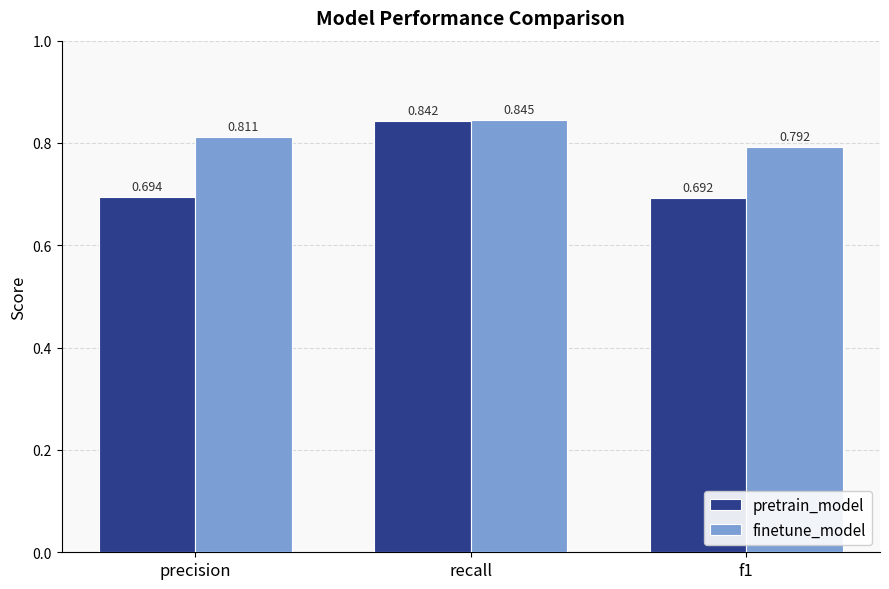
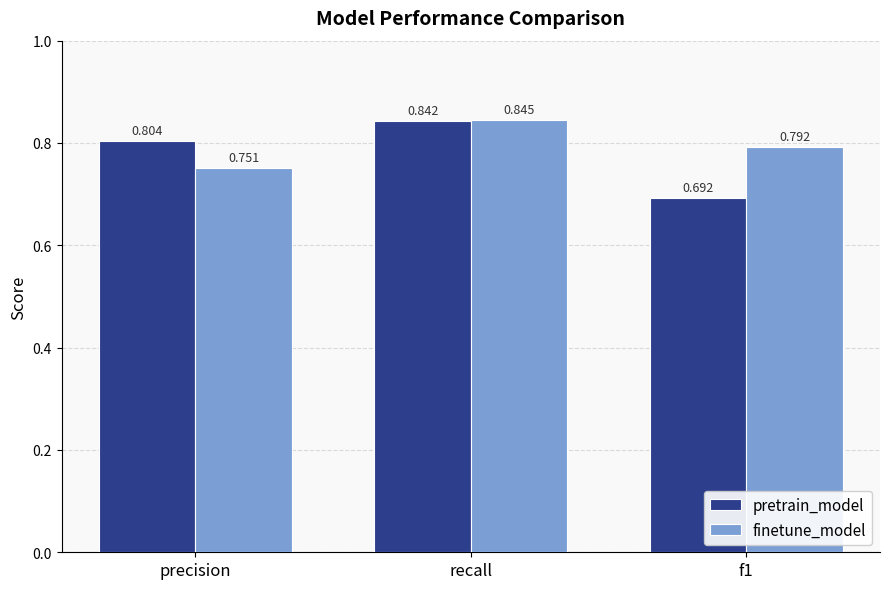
pretrain_model, precision: 0.694 -> 0.804
finetune_model, precision: 0.811 -> 0.751
